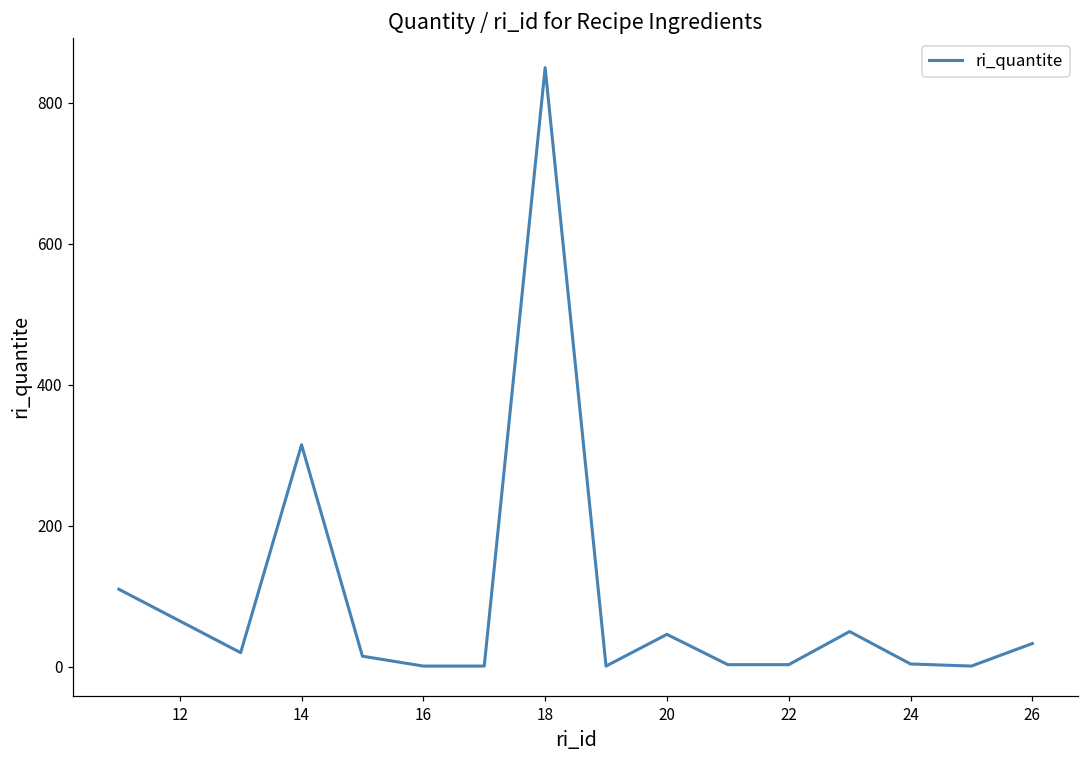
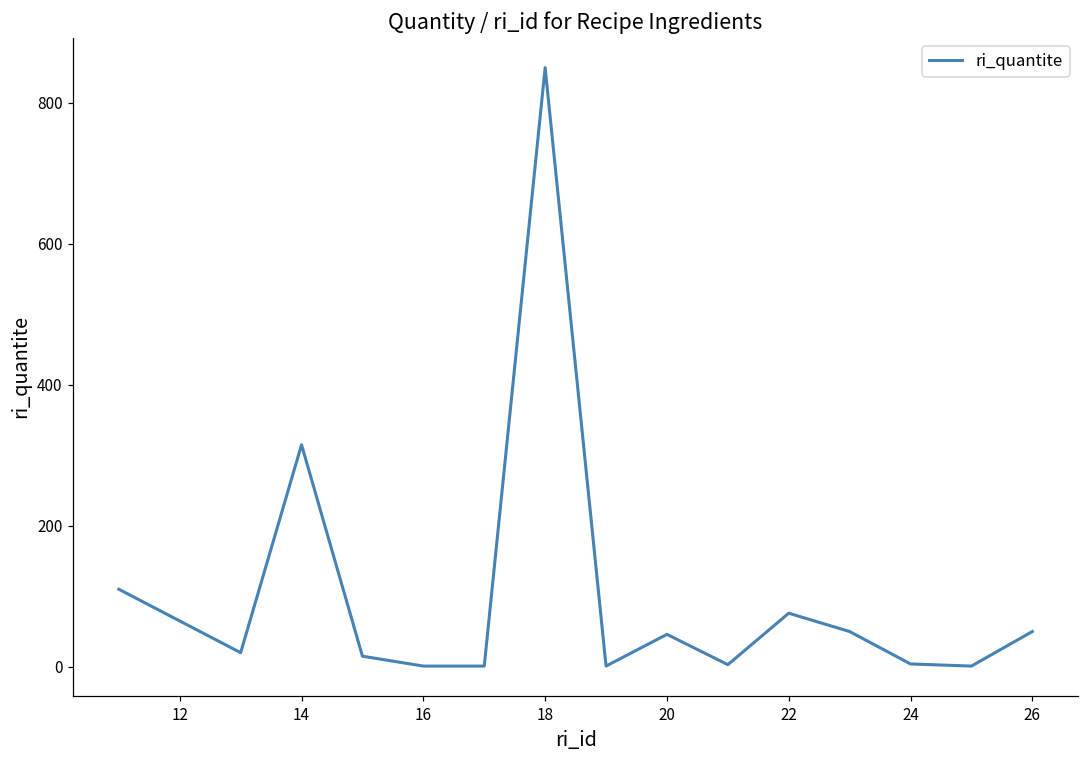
22: 0 -> 80
26: 30 -> 50
